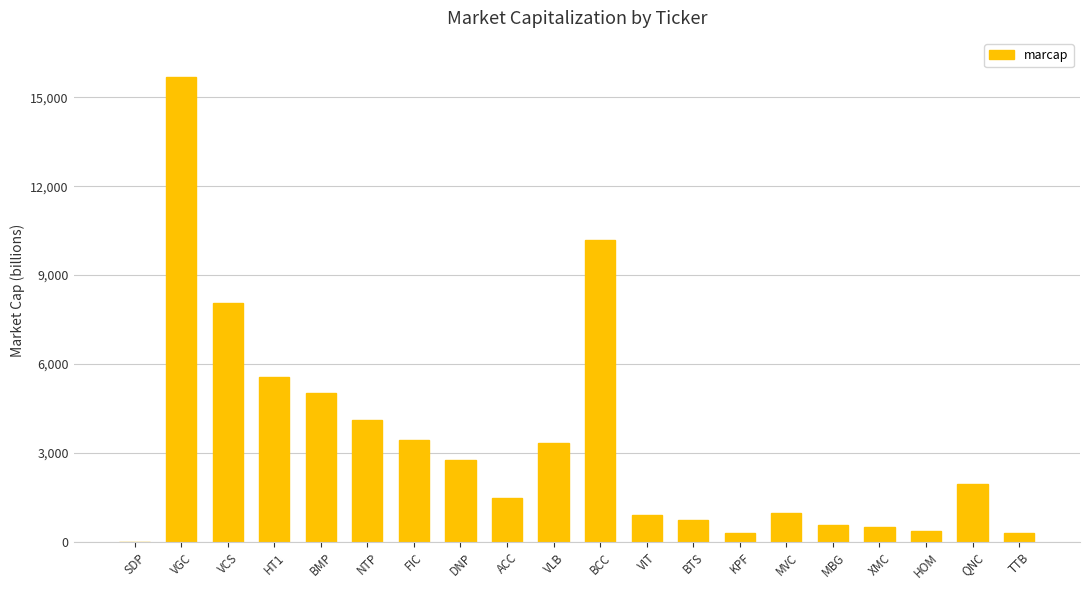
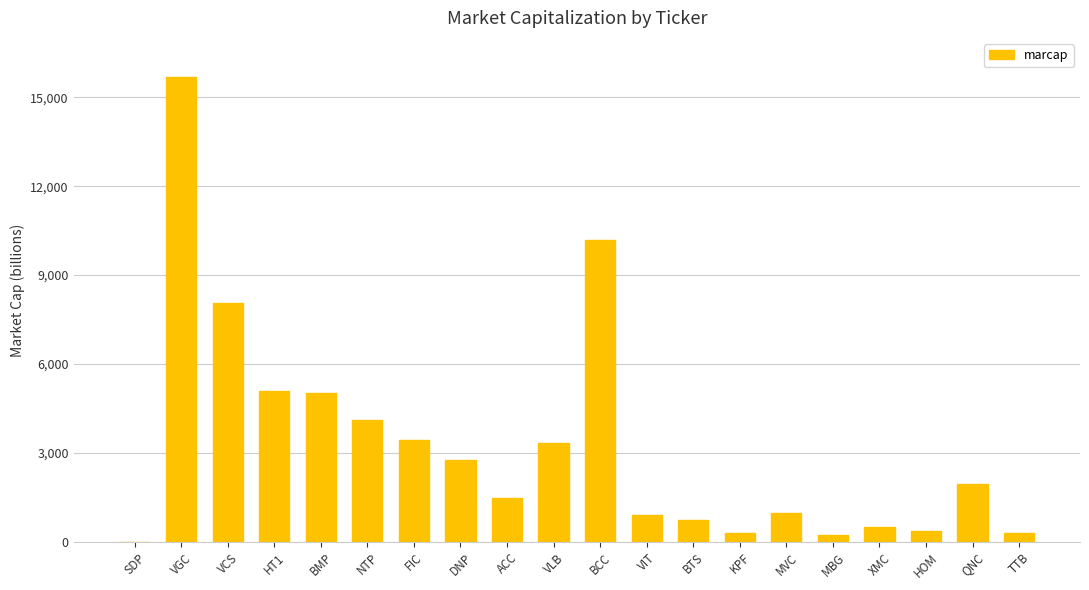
HT1: 5,600 -> 5,100
MBG: 600 -> 200
